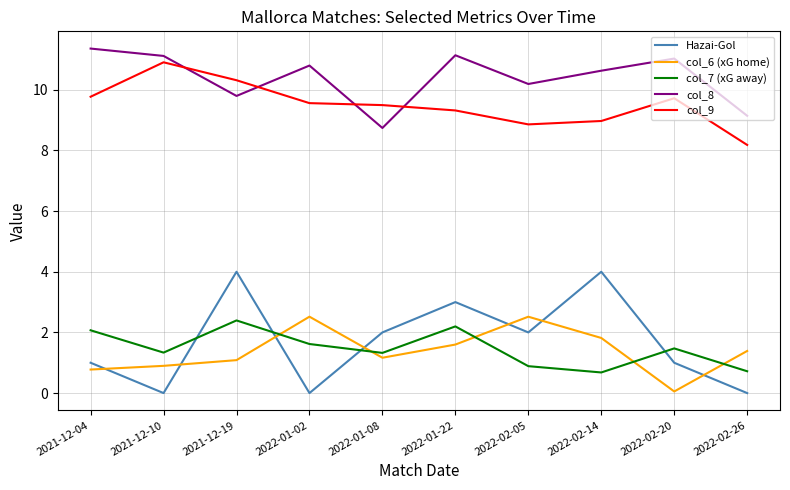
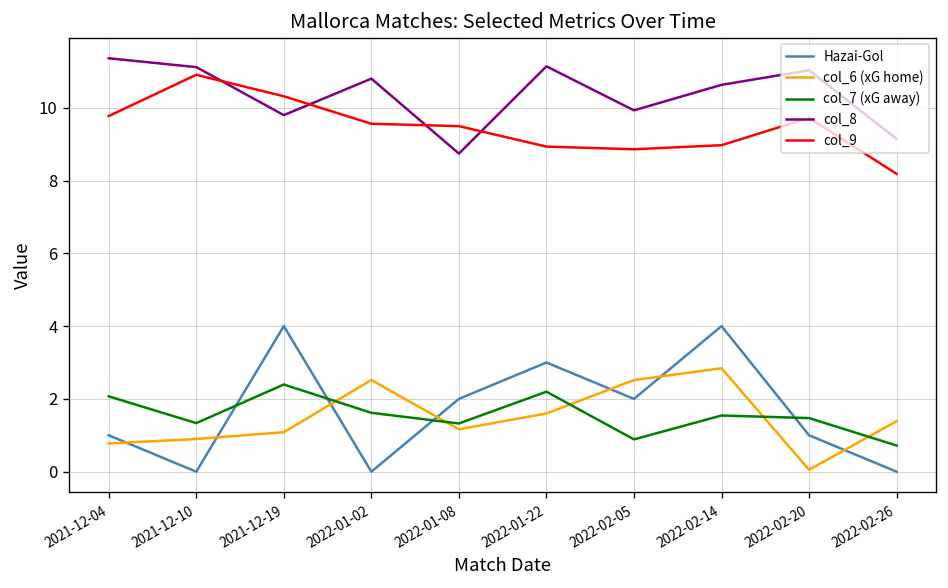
col_9, 2022-01-22: 9.3 -> 8.9
col_8, 2022-02-05: 10.2 -> 9.9
col_6 (xG home), 2022-02-14: 1.8 -> 2.8
col_7 (xG away), 2022-02-14: 0.7 -> 1.5
